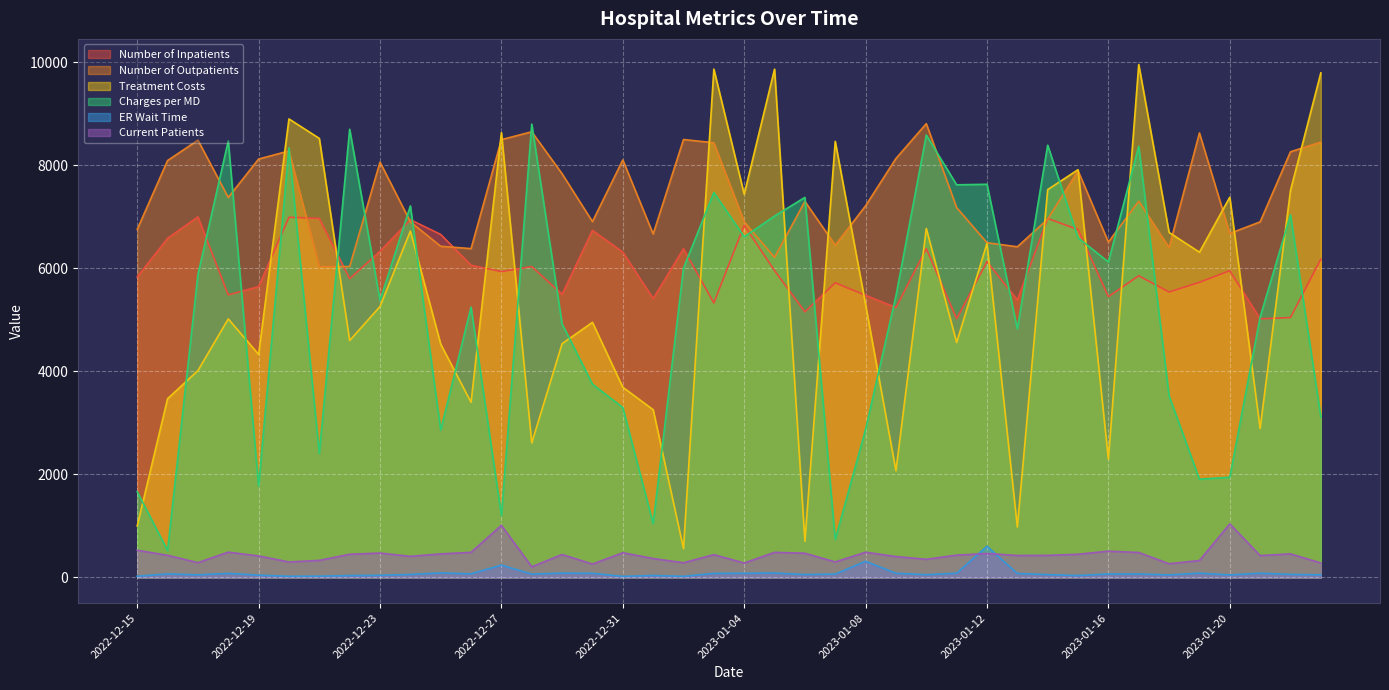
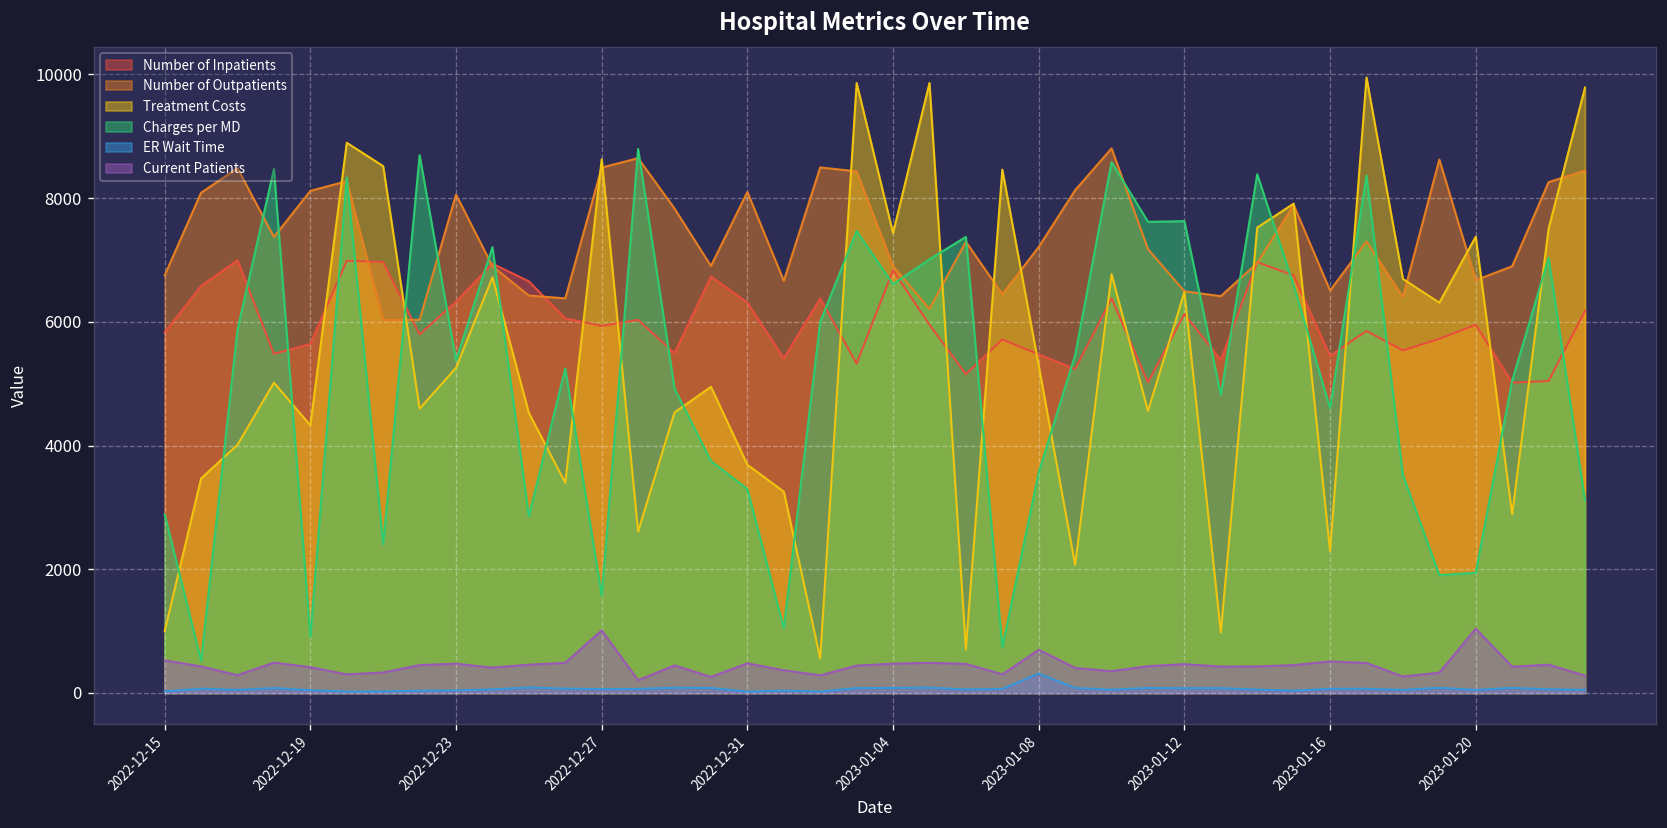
Charges per MD, 2022-12-15: 1700 -> 2900
Charges per MD, 2022-12-19: 1800 -> 900
Charges per MD, 2022-12-27: 1200 -> 1600
ER Wait Time, 2022-12-27: 200 -> 100
Current Patients, 2023-01-04: 300 -> 500
Charges per MD, 2023-01-08: 2900 -> 3600
Current Patients, 2023-01-08: 500 -> 700
ER Wait Time, 2023-01-12: 600 -> 100
Charges per MD, 2023-01-16: 6100 -> 4600
